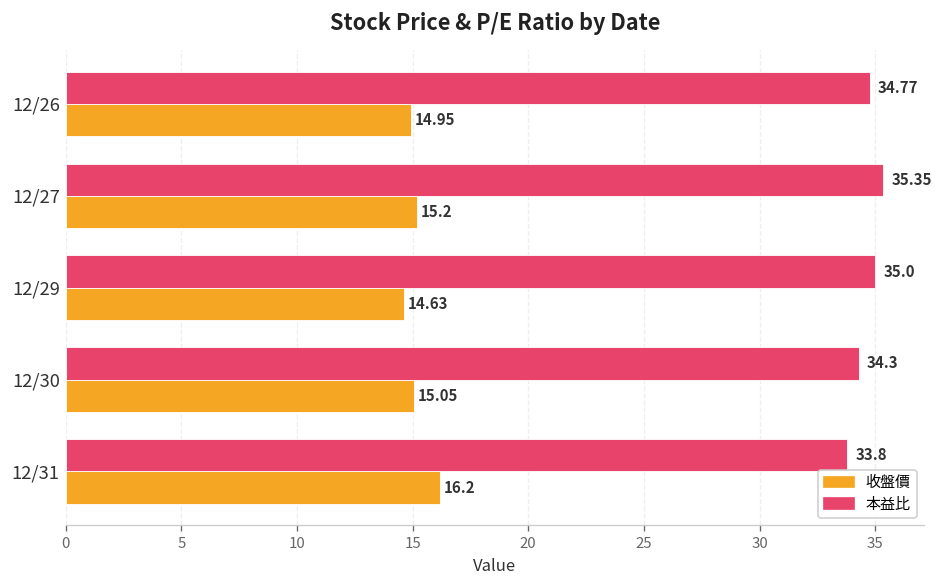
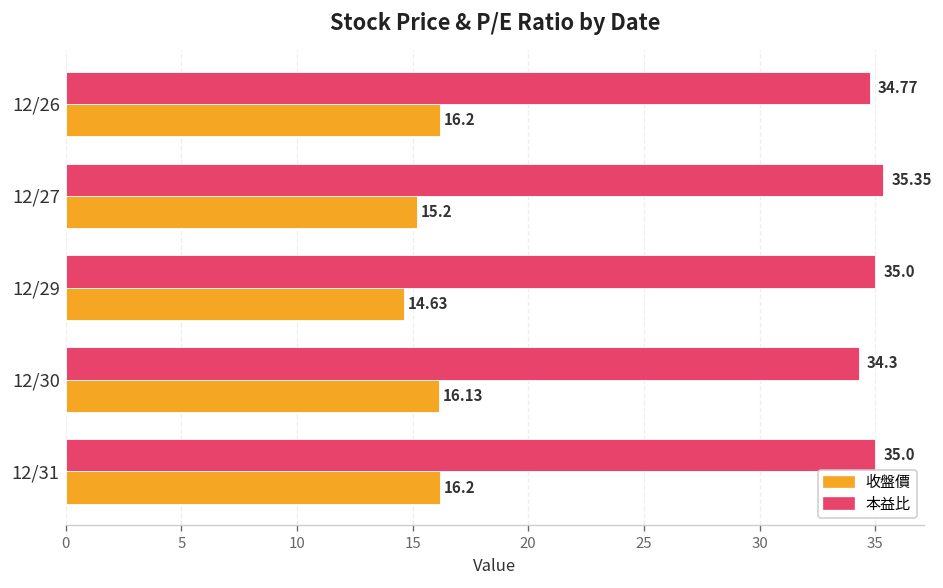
收盤價, 12/26: 14.95 -> 16.2
收盤價, 12/30: 15.05 -> 16.13
本益比, 12/31: 33.8 -> 35.0
